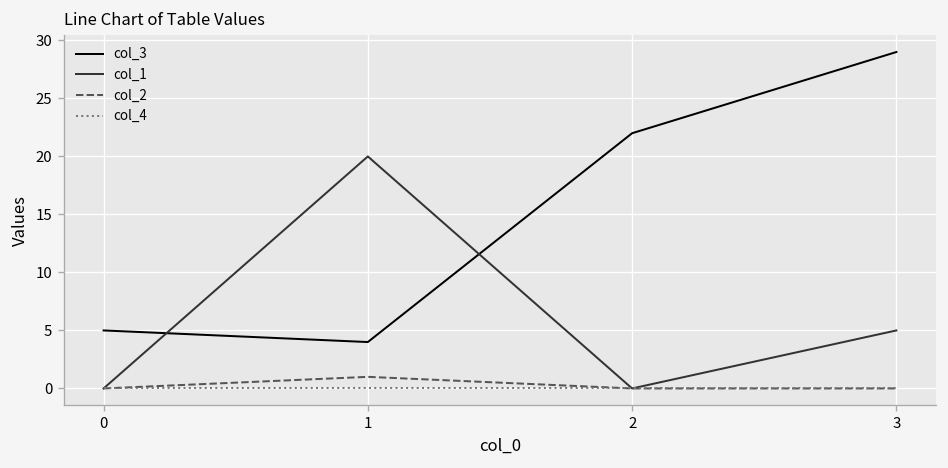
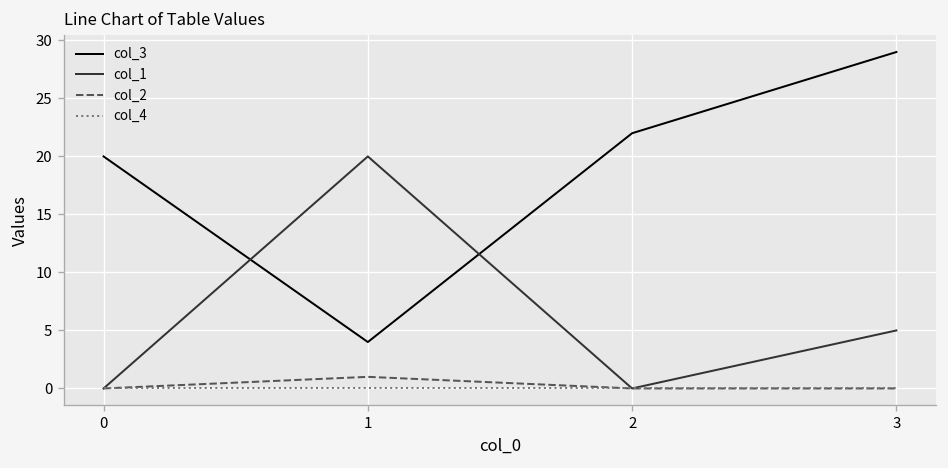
col_3, 0: 5 -> 20
